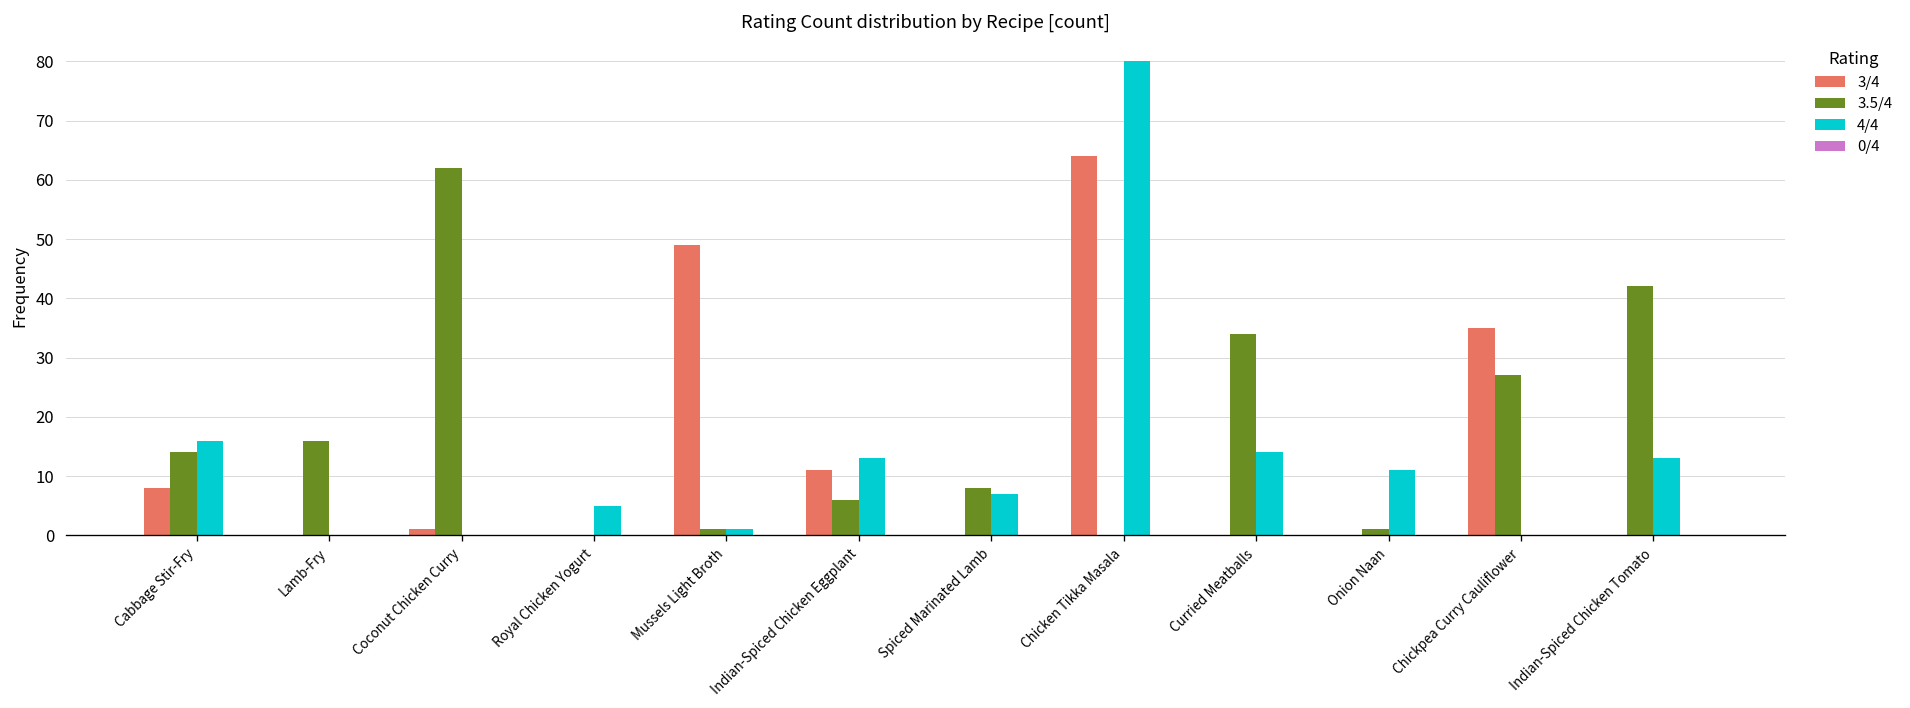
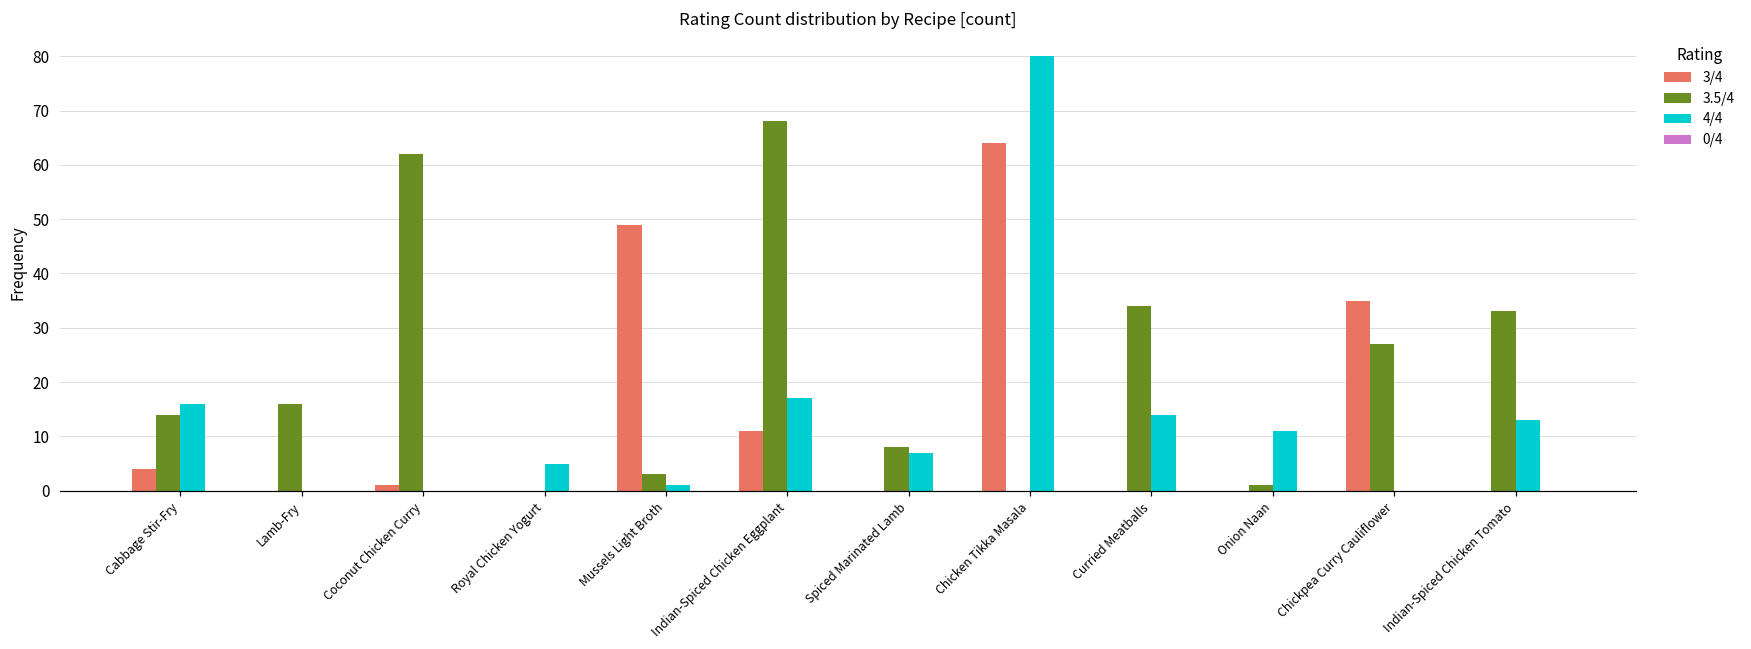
3/4, Cabbage Stir-Fry: 8 -> 4
3.5/4, Mussels Light Broth: 1 -> 3
3.5/4, Indian-Spiced Chicken Eggplant: 6 -> 68
4/4, Indian-Spiced Chicken Eggplant: 13 -> 17
3.5/4, Indian-Spiced Chicken Tomato: 42 -> 33
